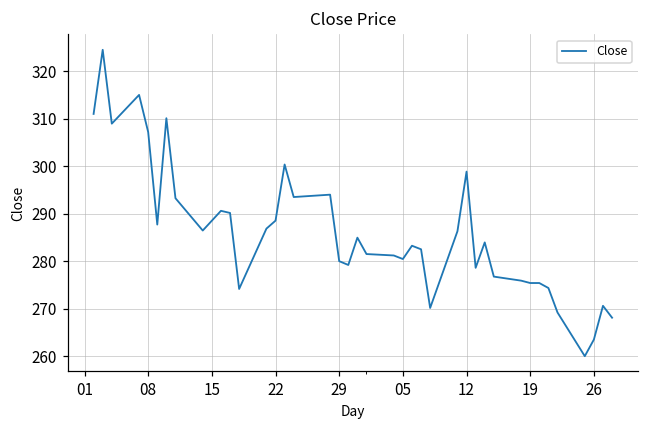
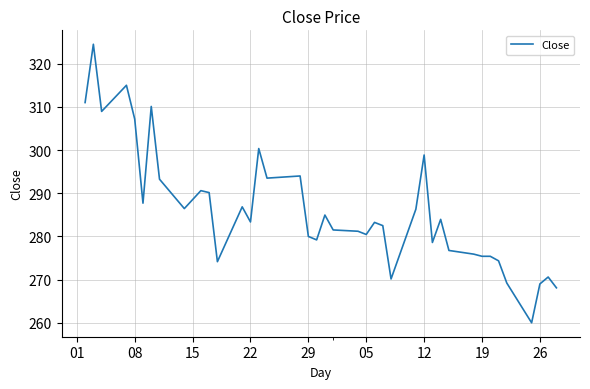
22: 289 -> 283
26: 264 -> 269
